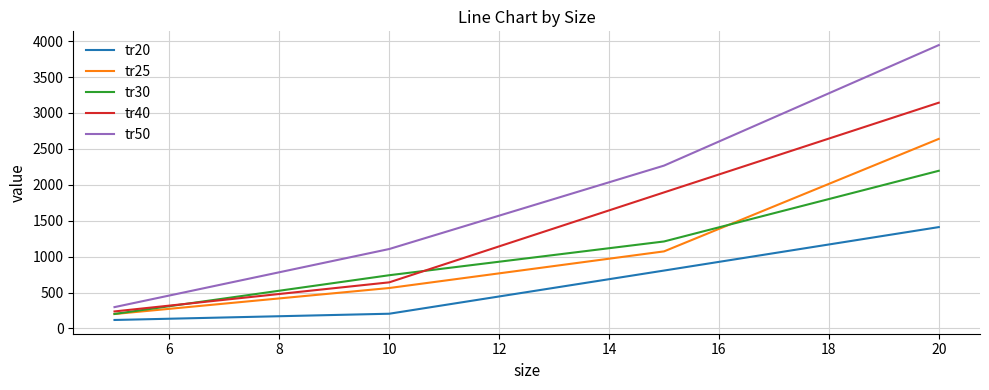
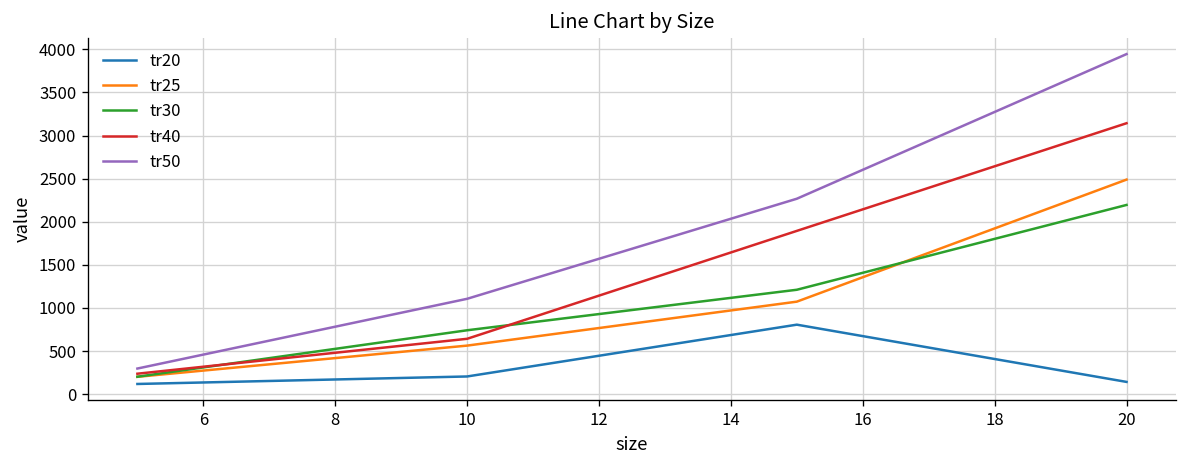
tr20, 20: 1400 -> 100
tr25, 20: 2600 -> 2500
